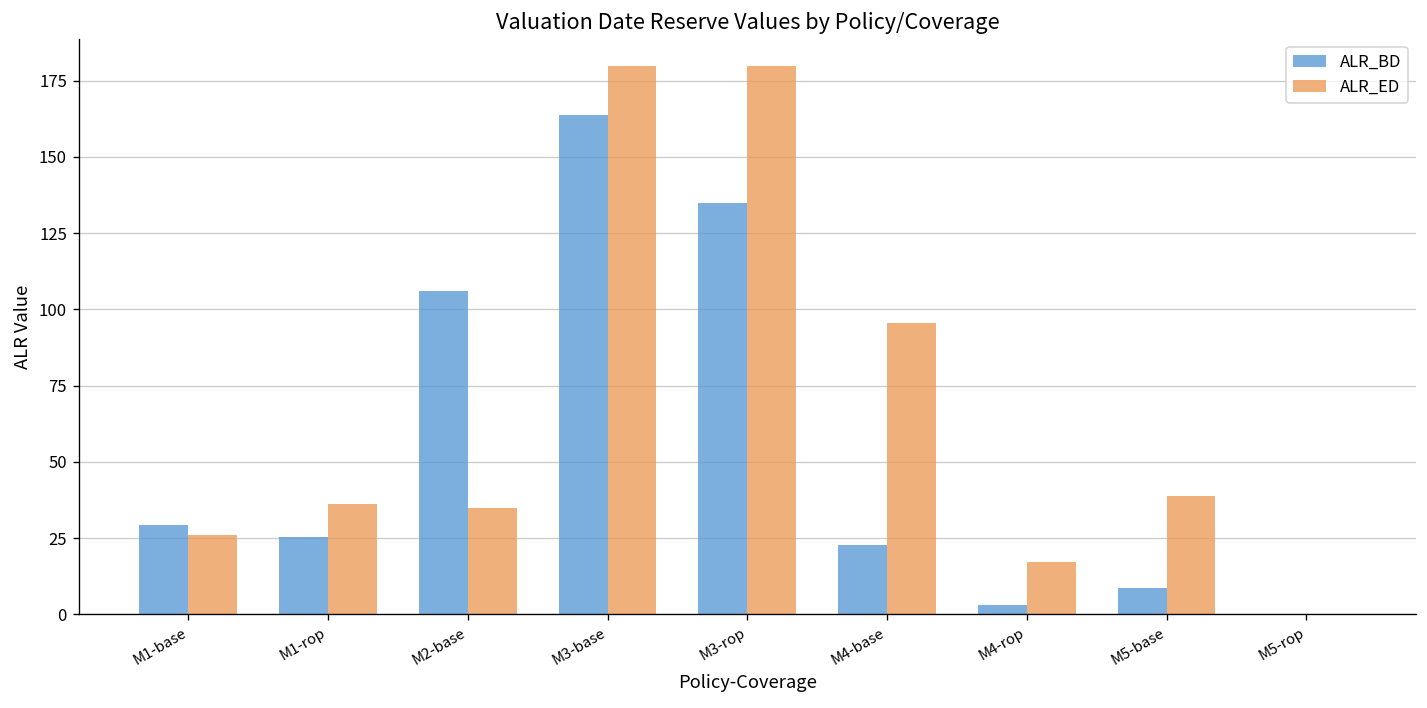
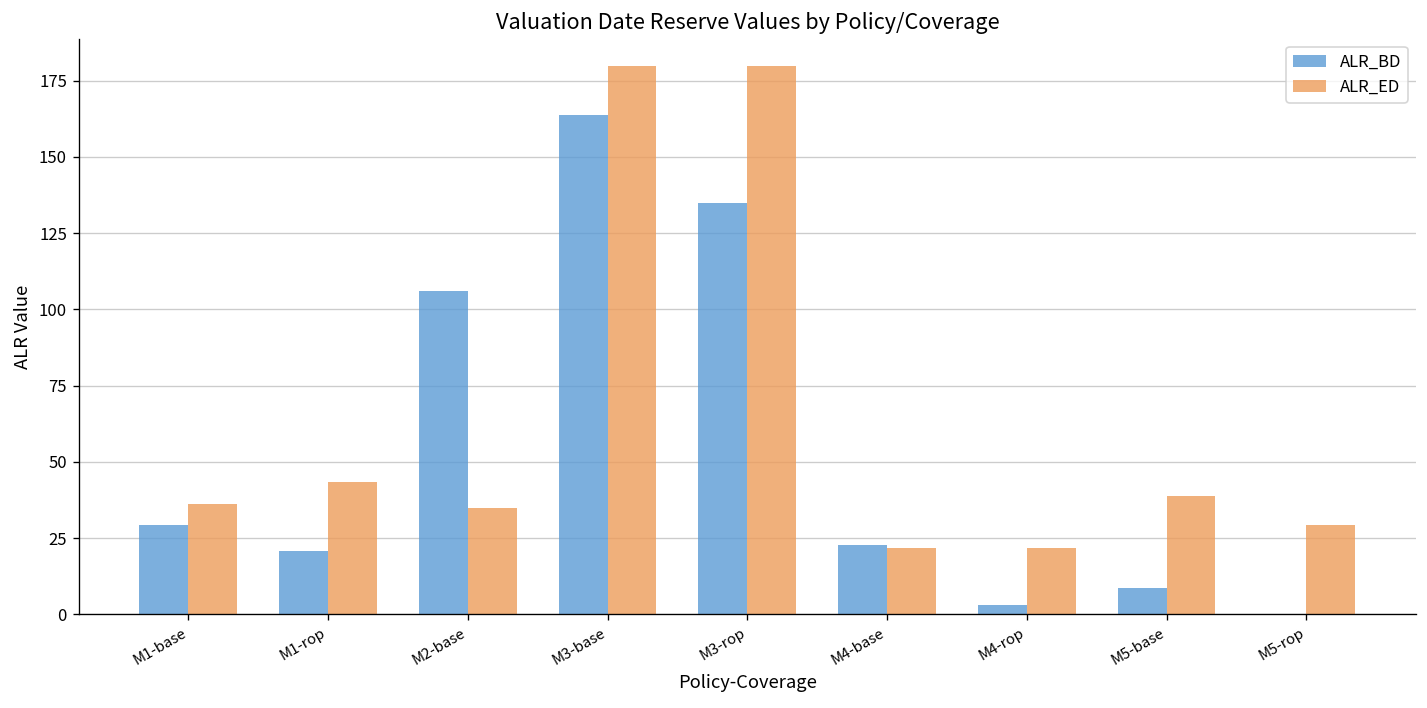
ALR_ED, M1-base: 26 -> 36
ALR_BD, M1-rop: 25 -> 21
ALR_ED, M1-rop: 36 -> 44
ALR_ED, M4-base: 96 -> 22
ALR_ED, M4-rop: 17 -> 22
ALR_ED, M5-rop: 0 -> 29
